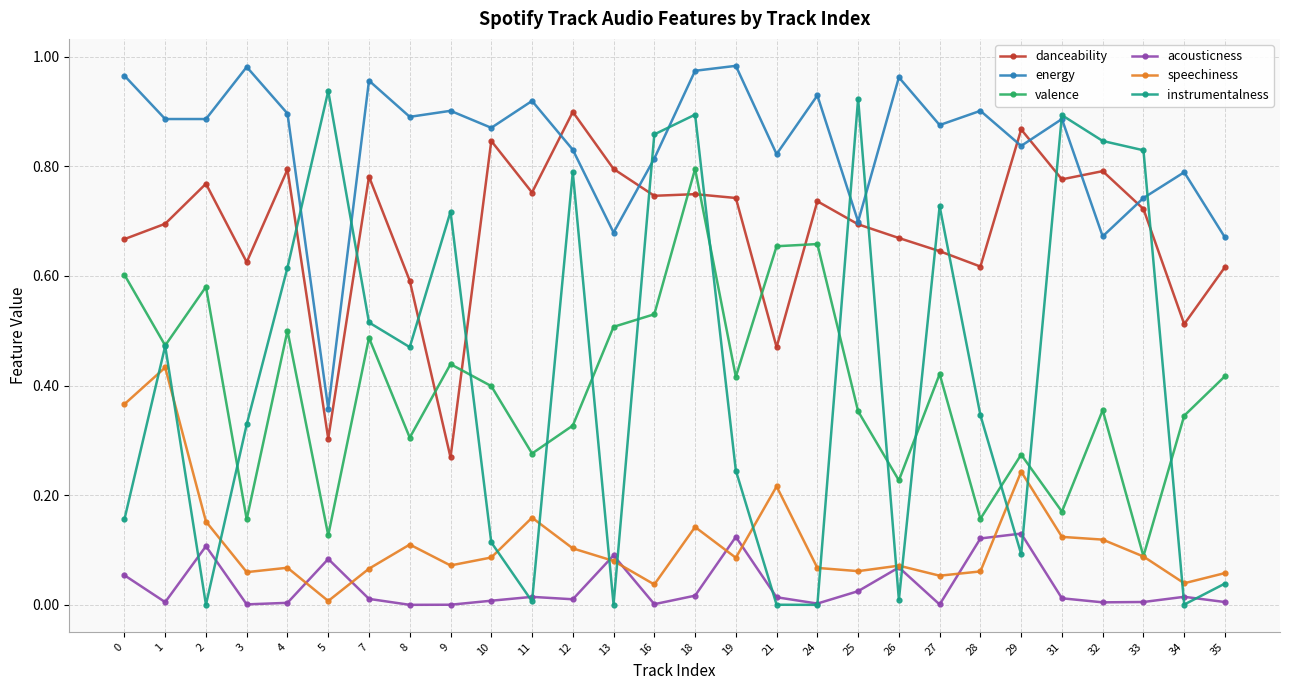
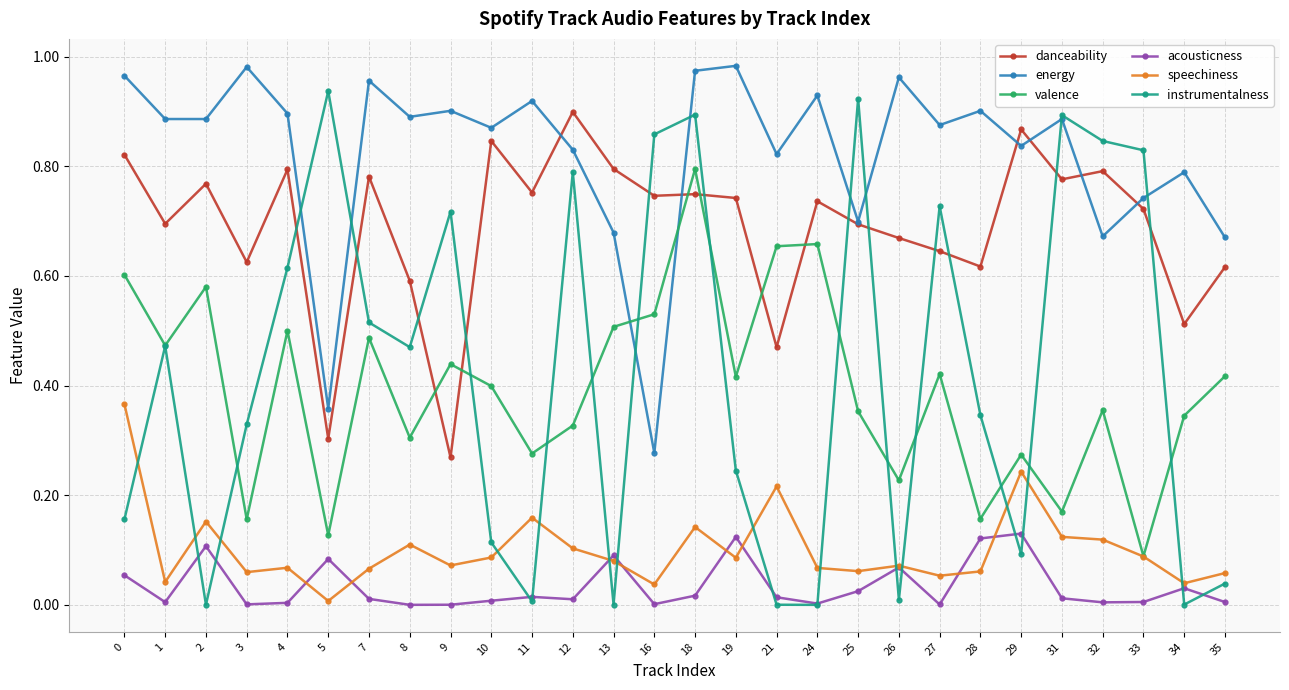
danceability, 0: 0.67 -> 0.82
speechiness, 1: 0.43 -> 0.04
energy, 16: 0.81 -> 0.28
acousticness, 34: 0.01 -> 0.03
